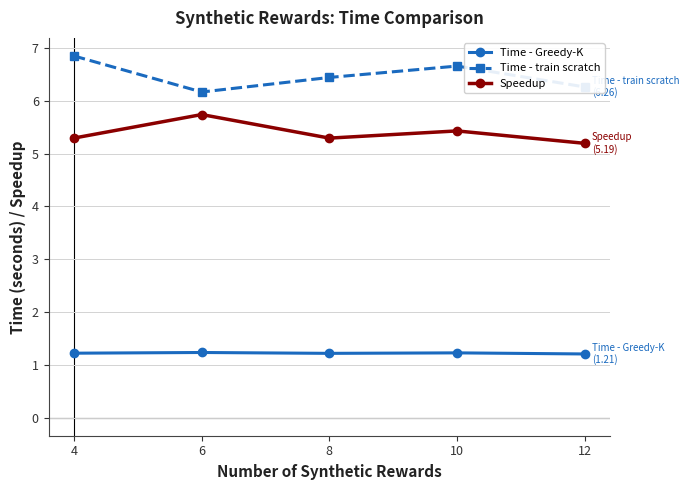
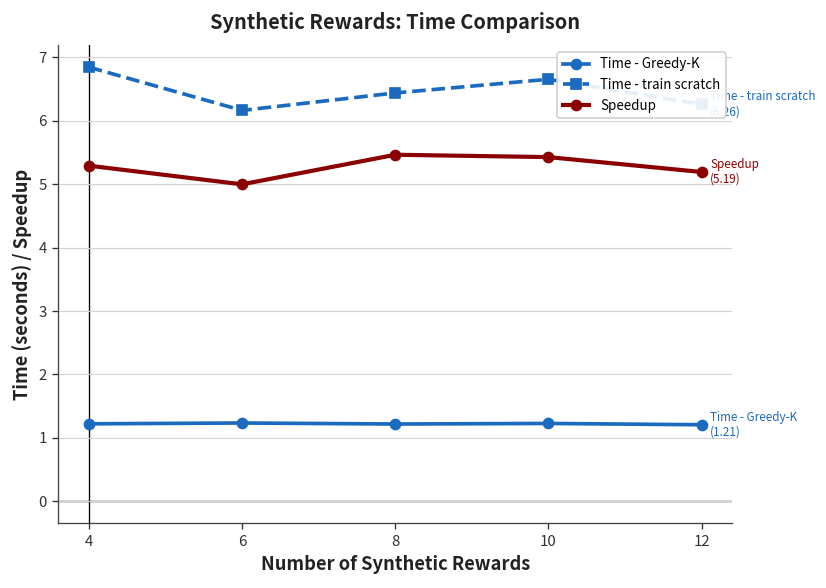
Speedup, 6: 5.7 -> 5.0
Speedup, 8: 5.3 -> 5.5
